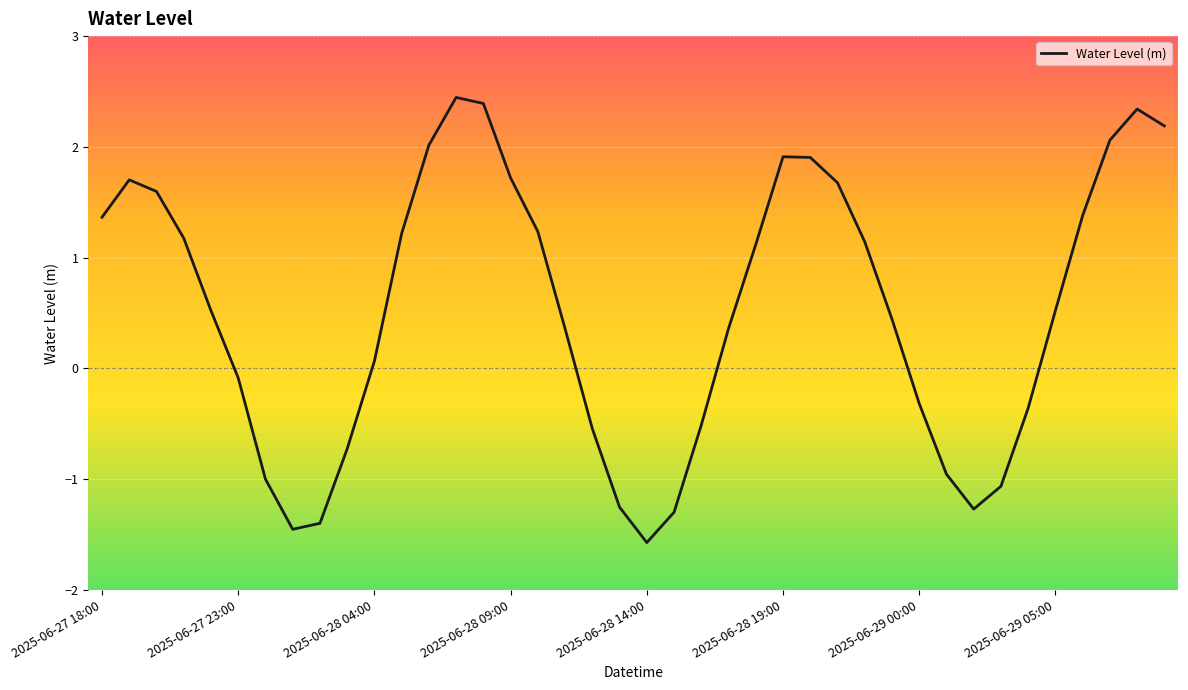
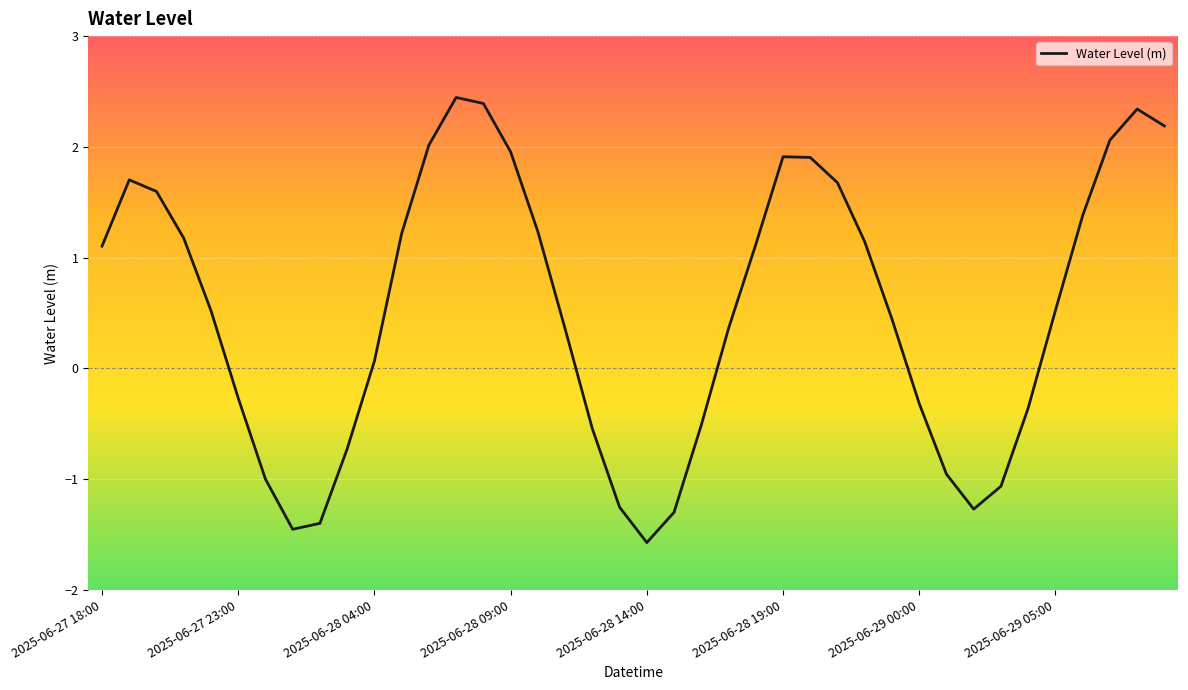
2025-06-27 18:00: 1.37 -> 1.10
2025-06-27 23:00: -0.09 -> -0.27
2025-06-28 09:00: 1.72 -> 1.96
